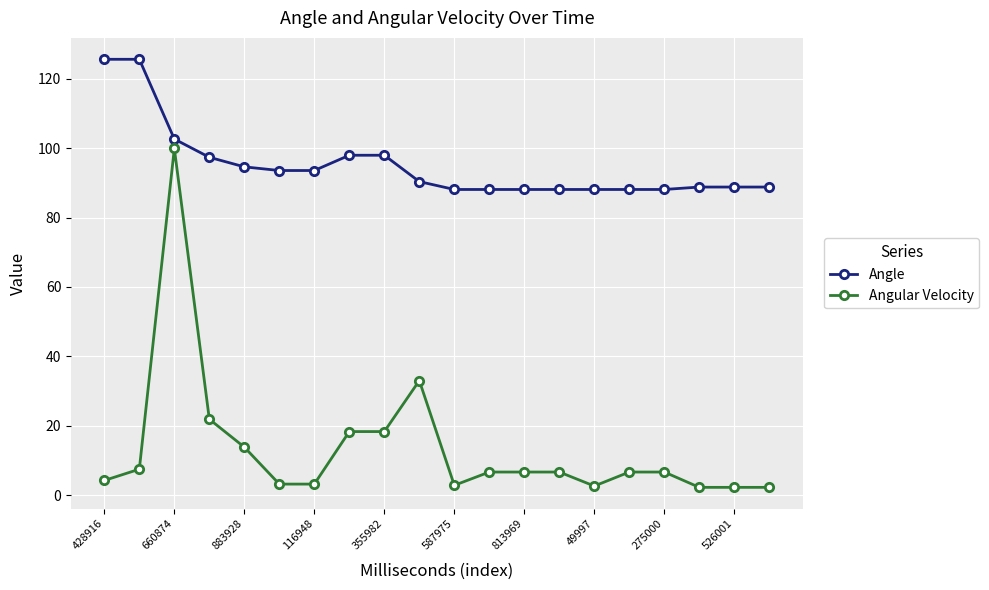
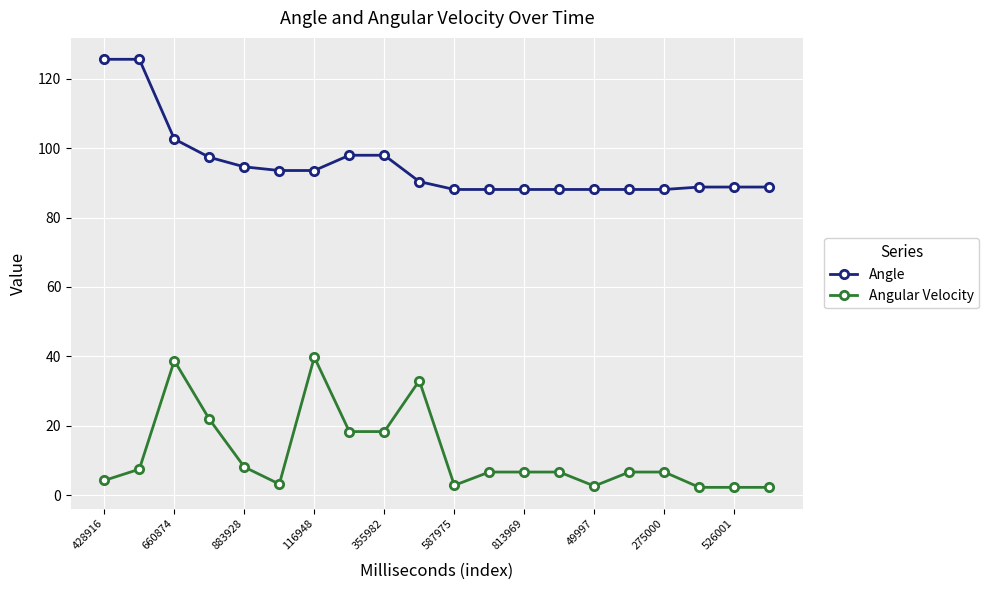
Angular Velocity, 660874: 100 -> 39
Angular Velocity, 883928: 14 -> 8
Angular Velocity, 116948: 3 -> 40
